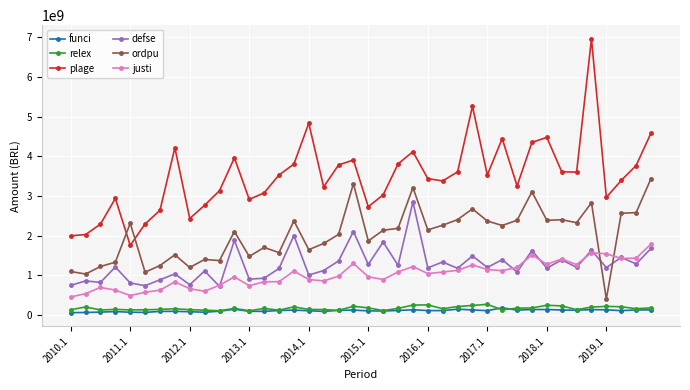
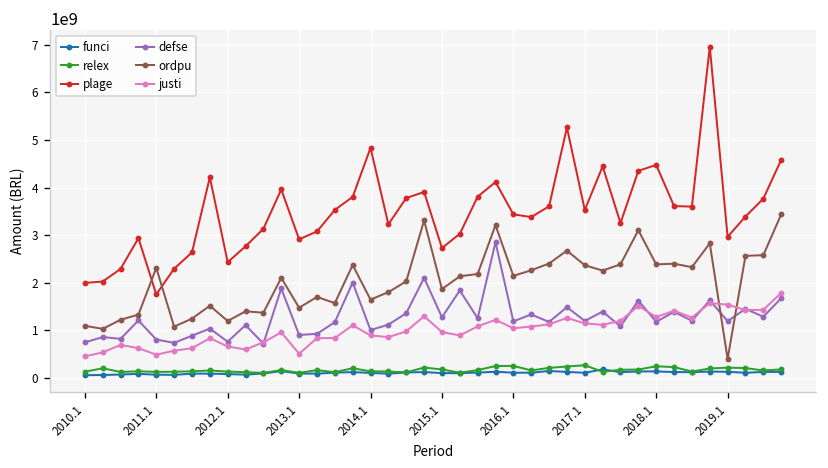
justi, 2013.1: 700000000 -> 500000000
